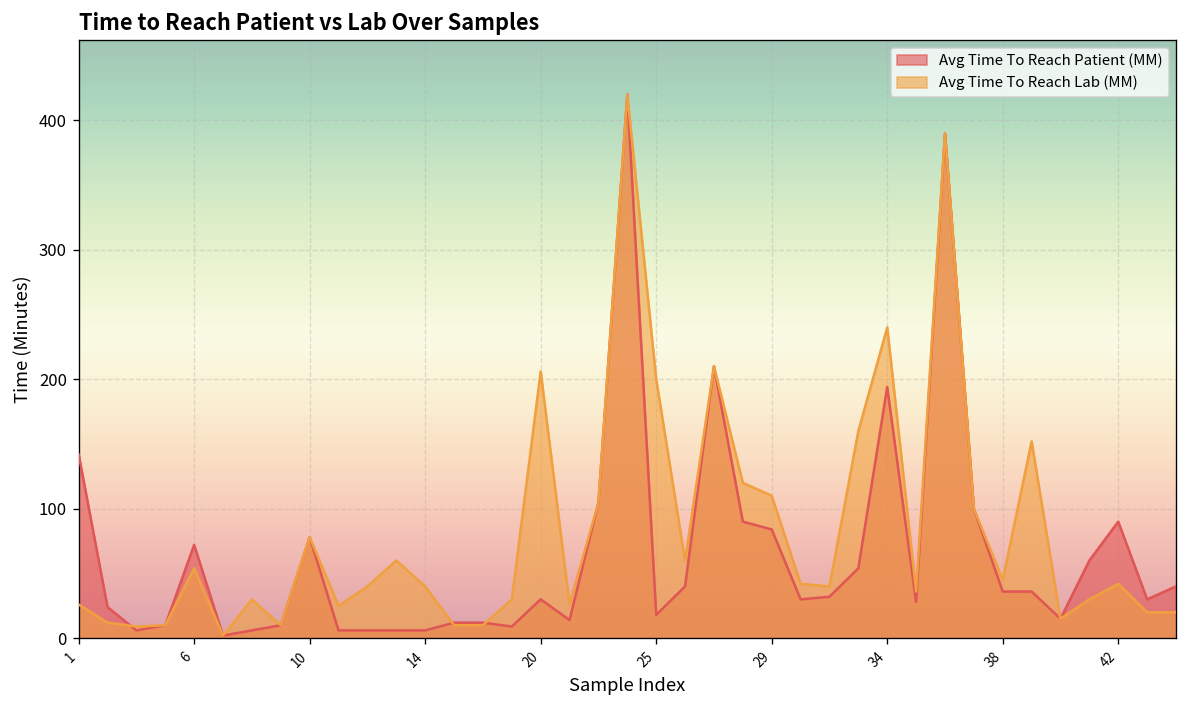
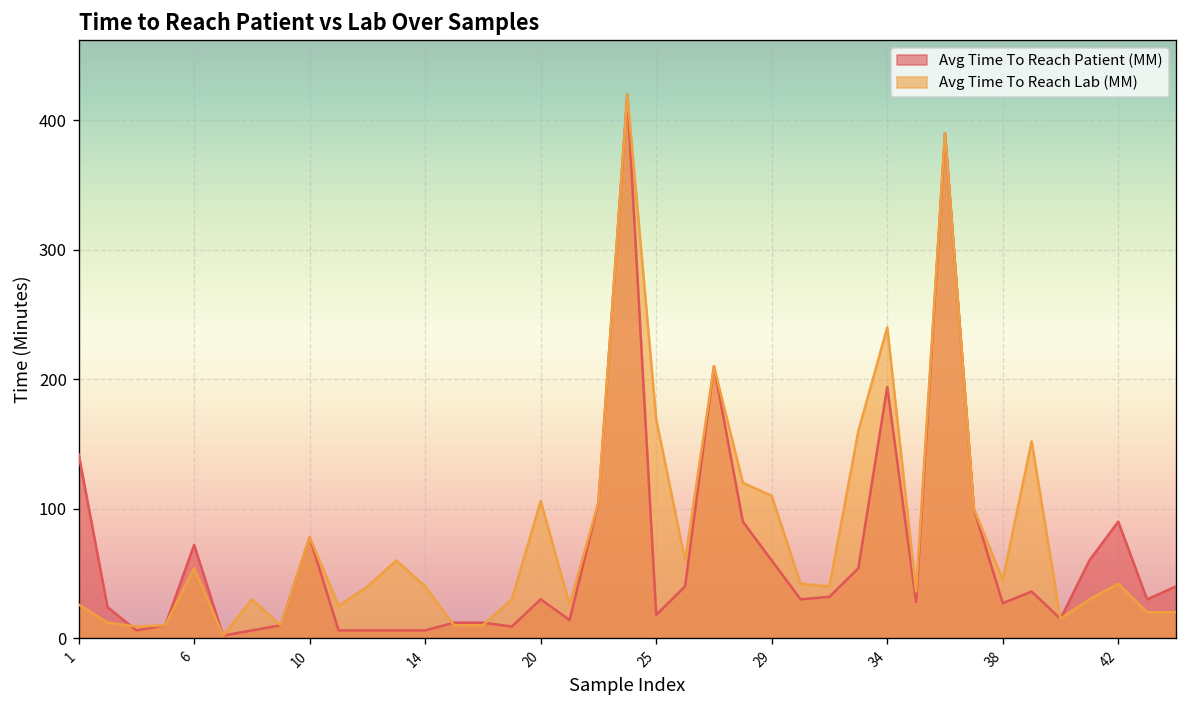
Avg Time To Reach Lab (MM), 20: 206 -> 106
Avg Time To Reach Lab (MM), 25: 200 -> 169
Avg Time To Reach Patient (MM), 29: 84 -> 60
Avg Time To Reach Patient (MM), 38: 36 -> 27
